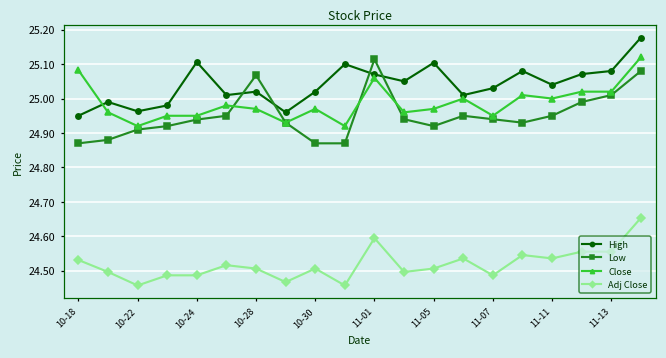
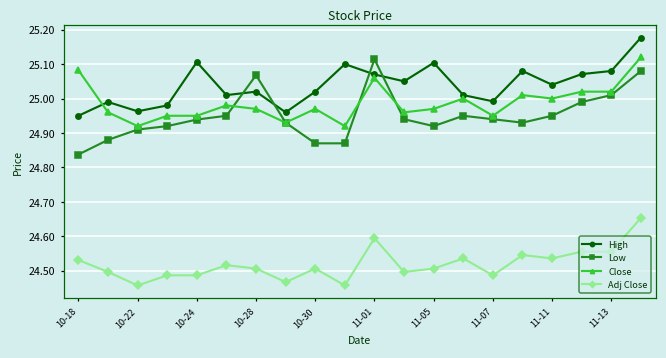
Low, 10-18: 24.87 -> 24.84
High, 11-07: 25.03 -> 24.99
